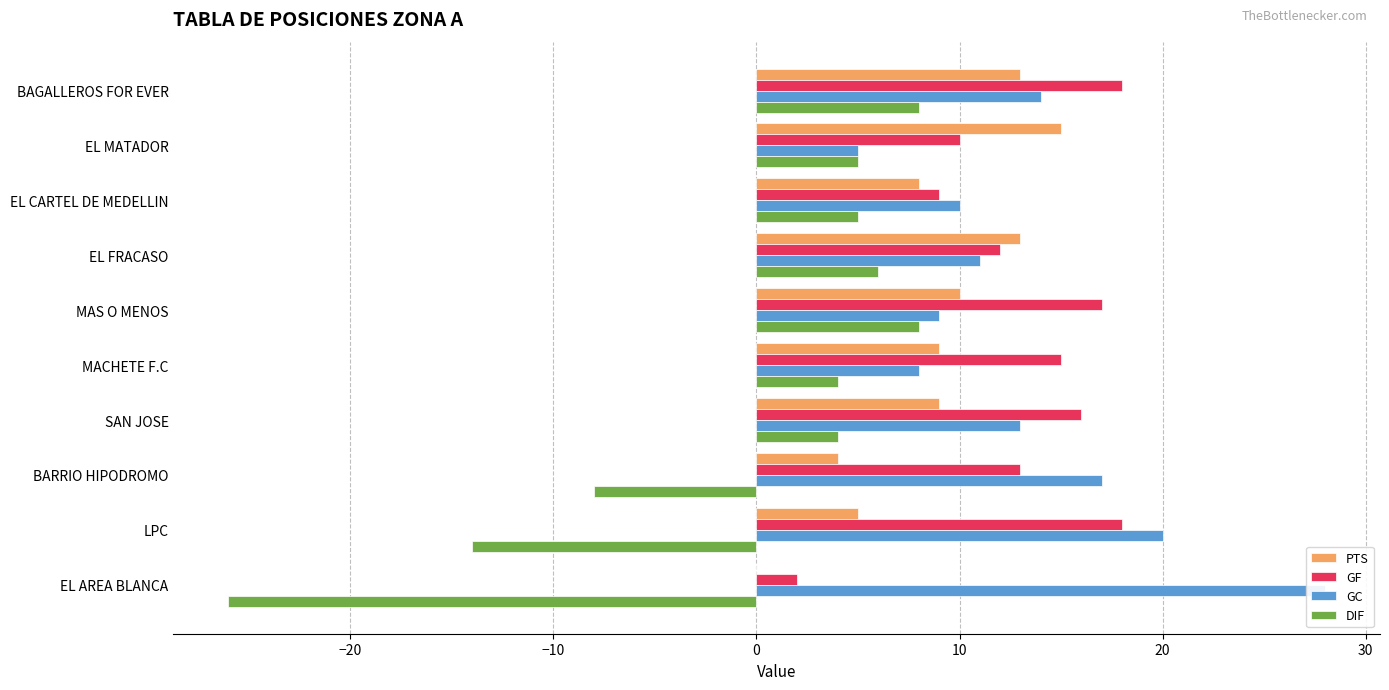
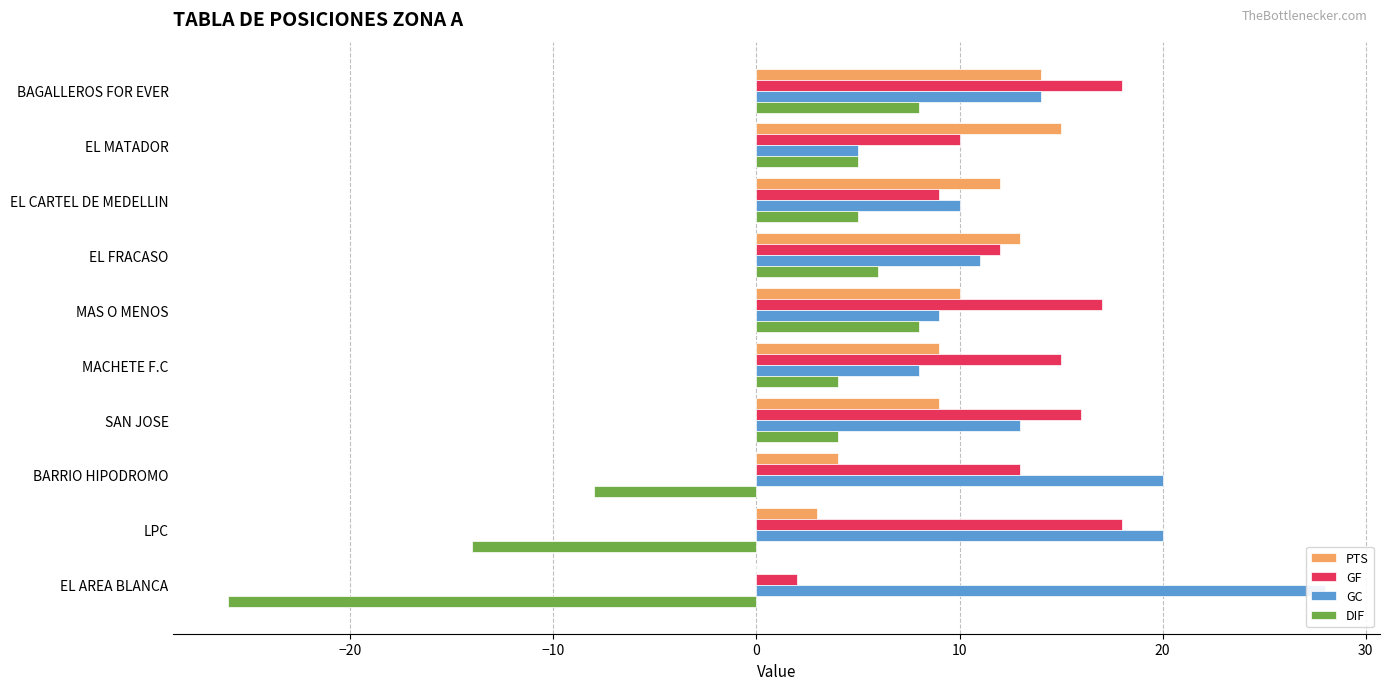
PTS, BAGALLEROS FOR EVER: 13 -> 14
PTS, EL CARTEL DE MEDELLIN: 8 -> 12
GC, BARRIO HIPODROMO: 17 -> 20
PTS, LPC: 5 -> 3
